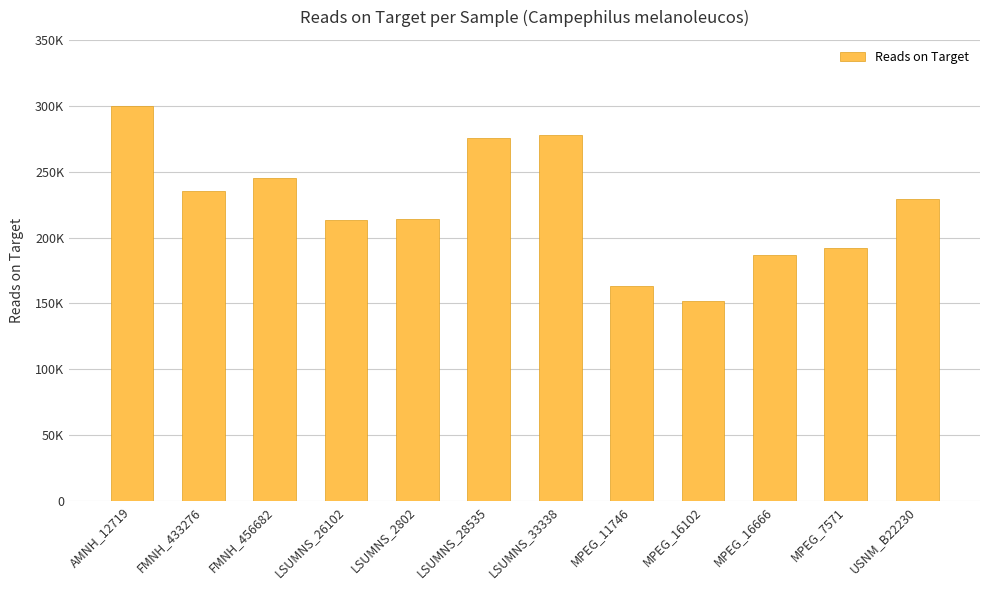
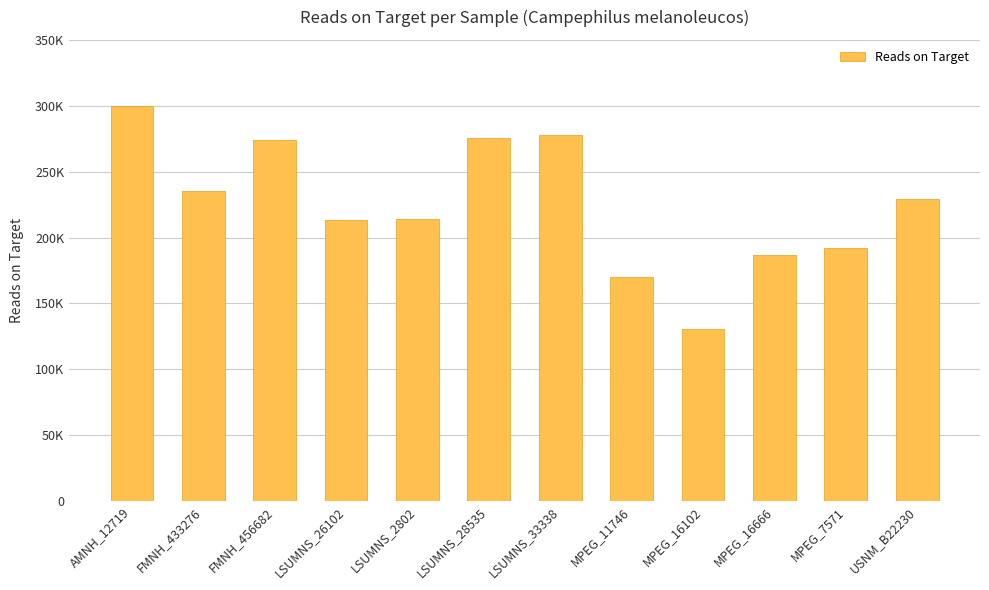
FMNH_456682: 245000 -> 274000
MPEG_11746: 163000 -> 170000
MPEG_16102: 152000 -> 131000
